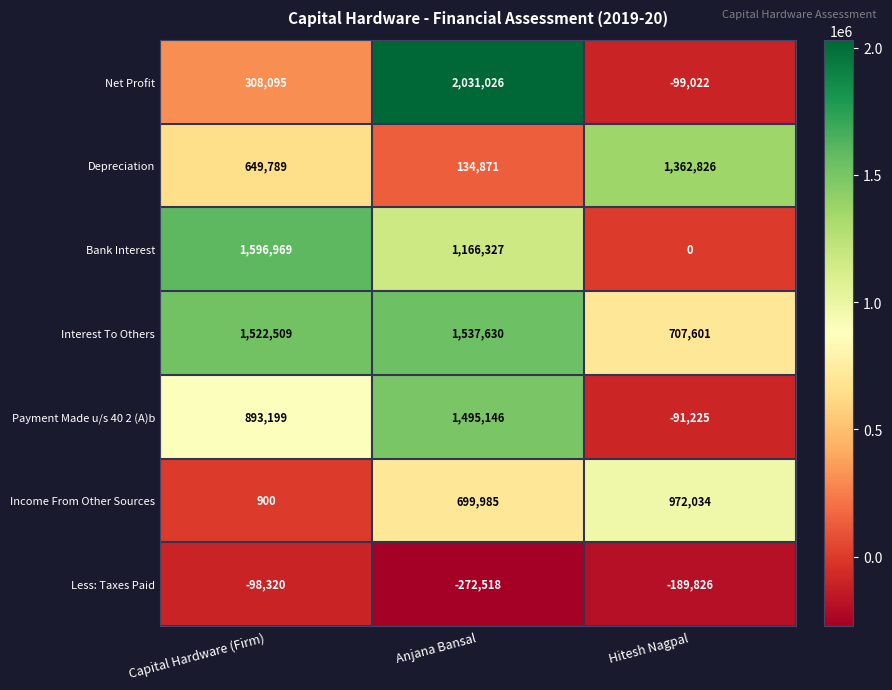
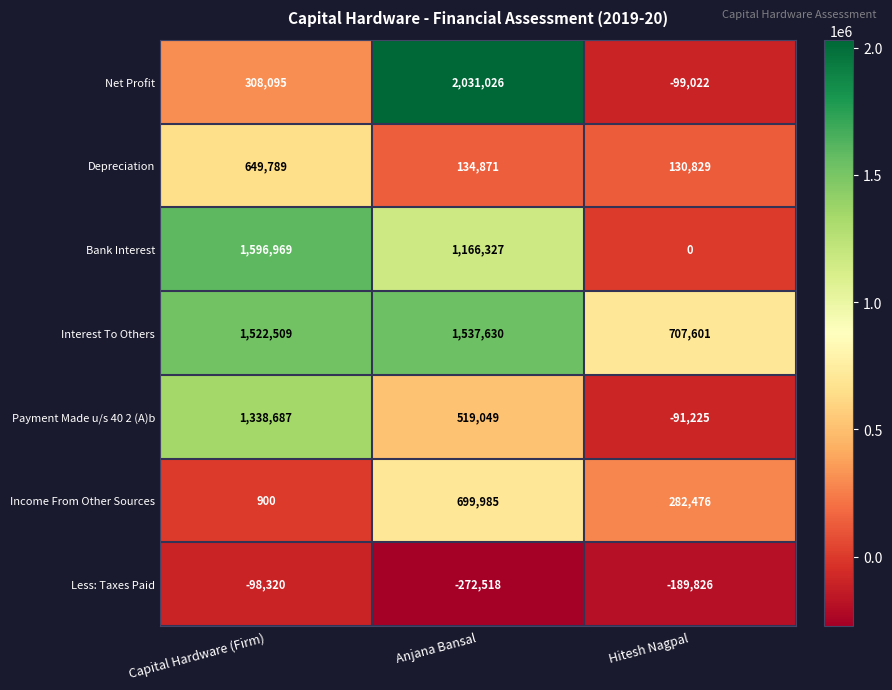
Depreciation, Hitesh Nagpal: 1,362,826 -> 130,829
Payment Made u/s 40 2 (A)b, Capital Hardware (Firm): 893,199 -> 1,338,687
Payment Made u/s 40 2 (A)b, Anjana Bansal: 1,495,146 -> 519,049
Income From Other Sources, Hitesh Nagpal: 972,034 -> 282,476
